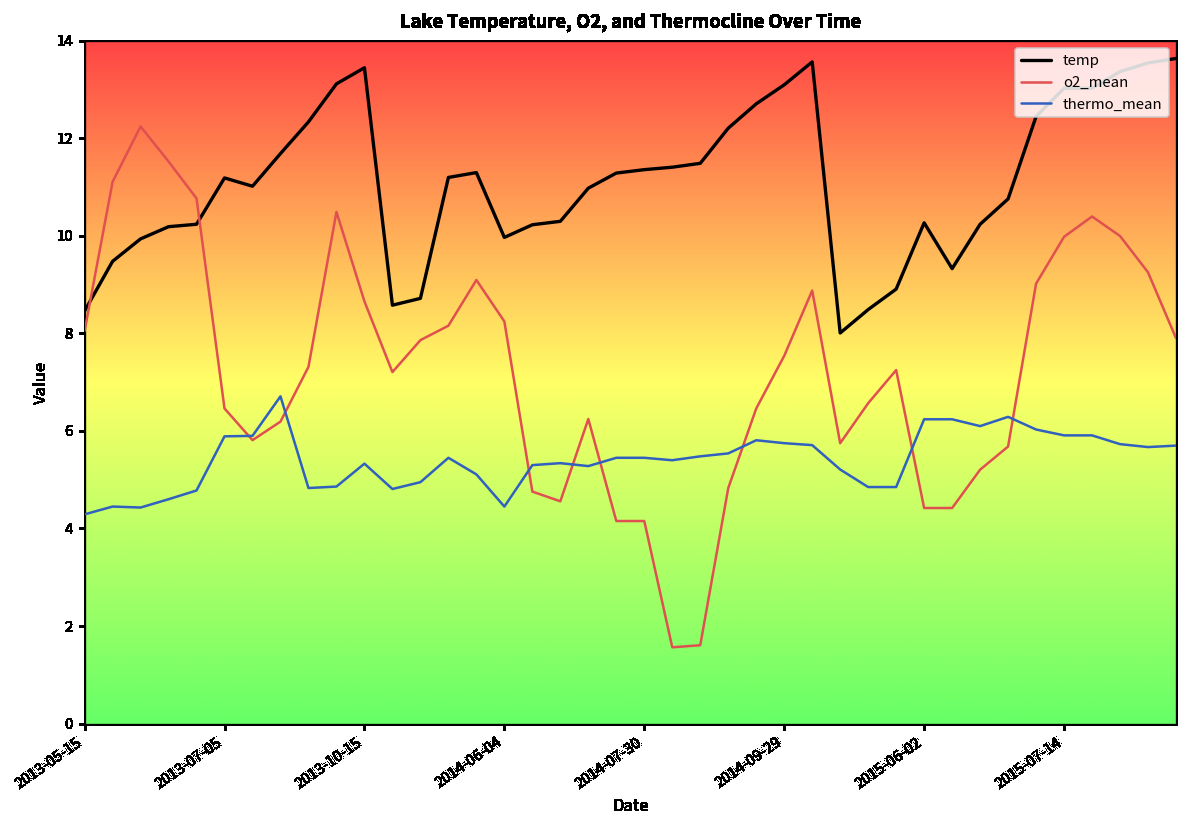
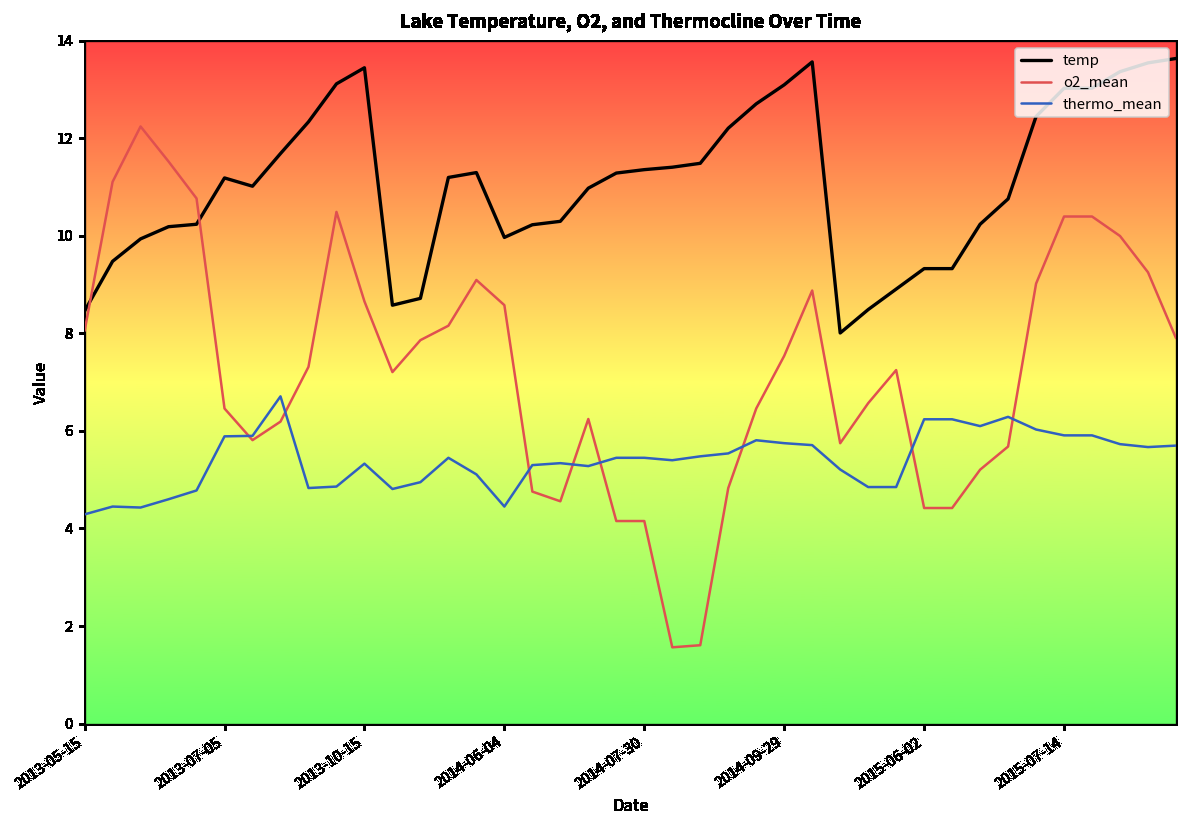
o2_mean, 2014-06-04: 8.2 -> 8.6
temp, 2015-06-02: 10.3 -> 9.3
o2_mean, 2015-07-14: 10.0 -> 10.4
